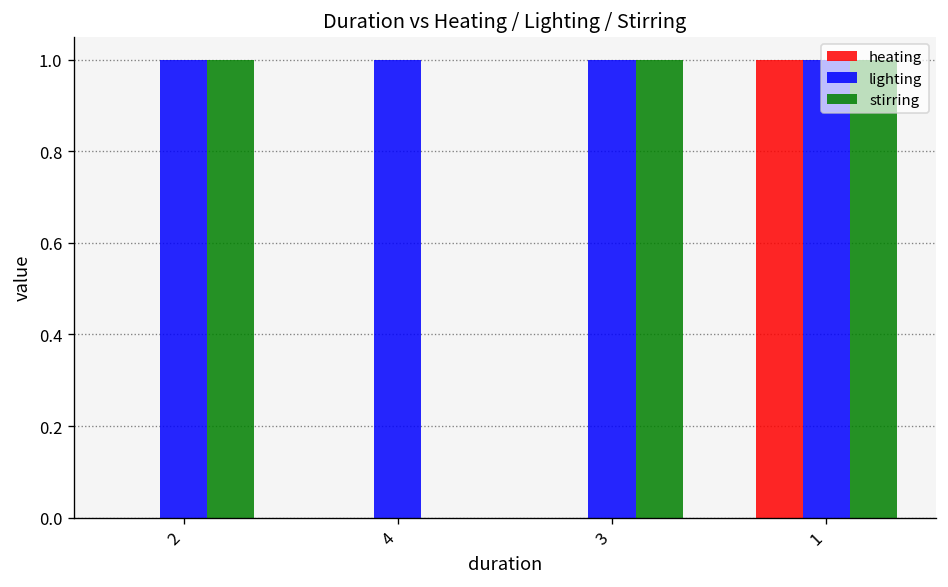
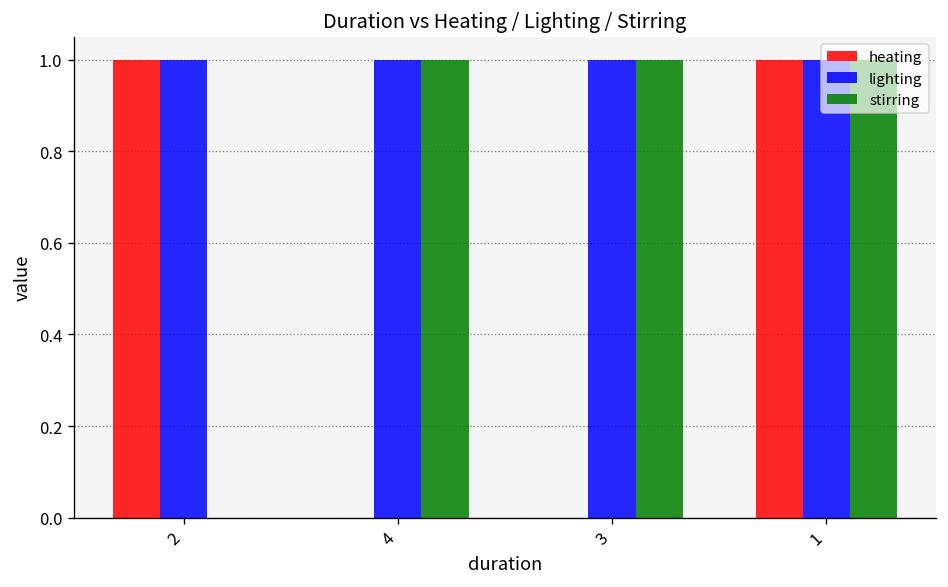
heating, 2: 0 -> 1
stirring, 2: 1 -> 0
stirring, 4: 0 -> 1
